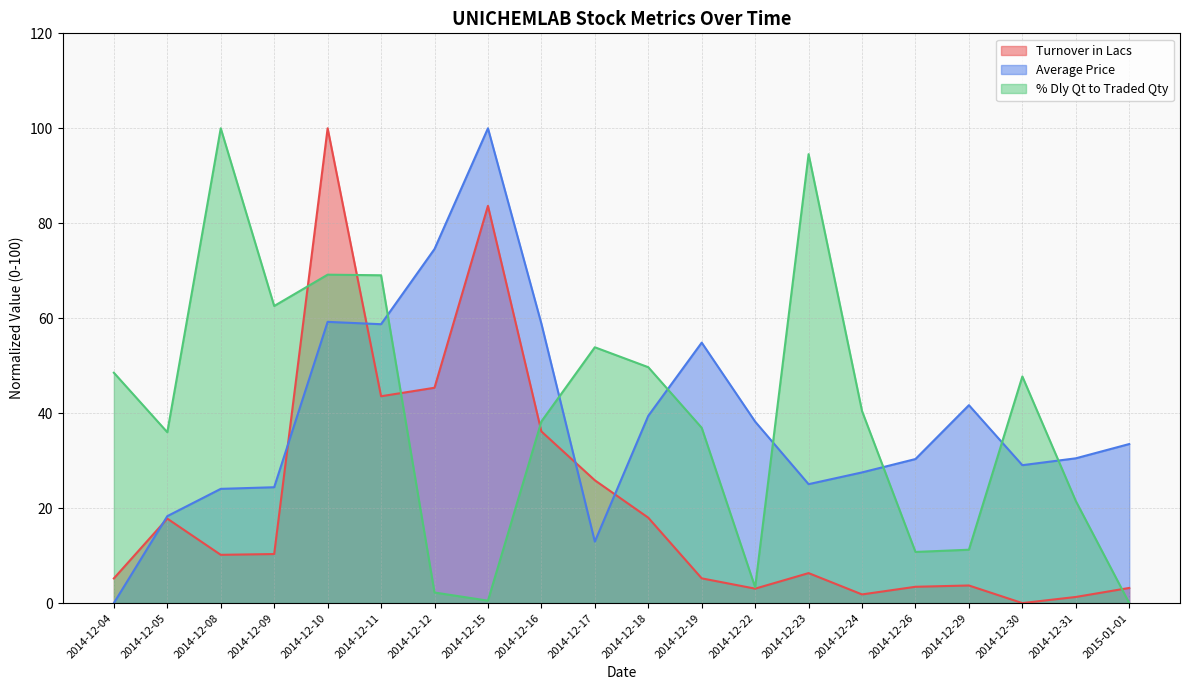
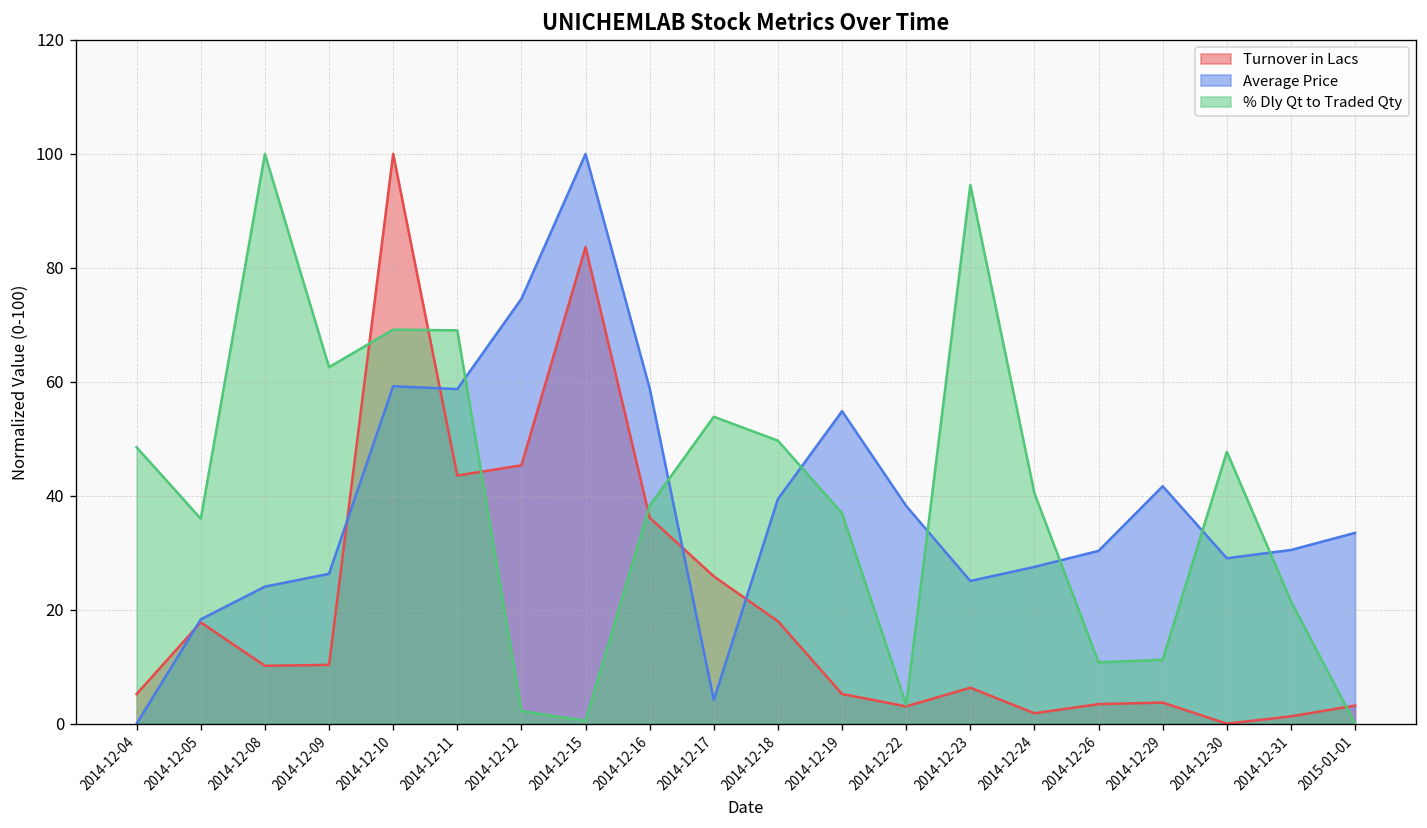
Average Price, 2014-12-09: 24 -> 26
Average Price, 2014-12-17: 13 -> 4
